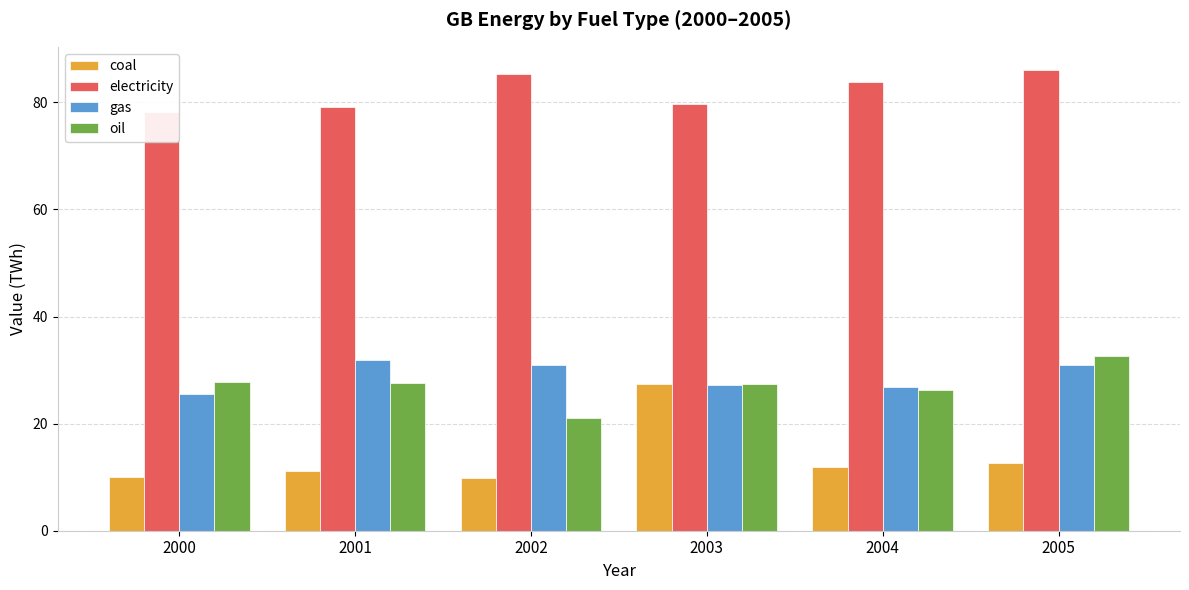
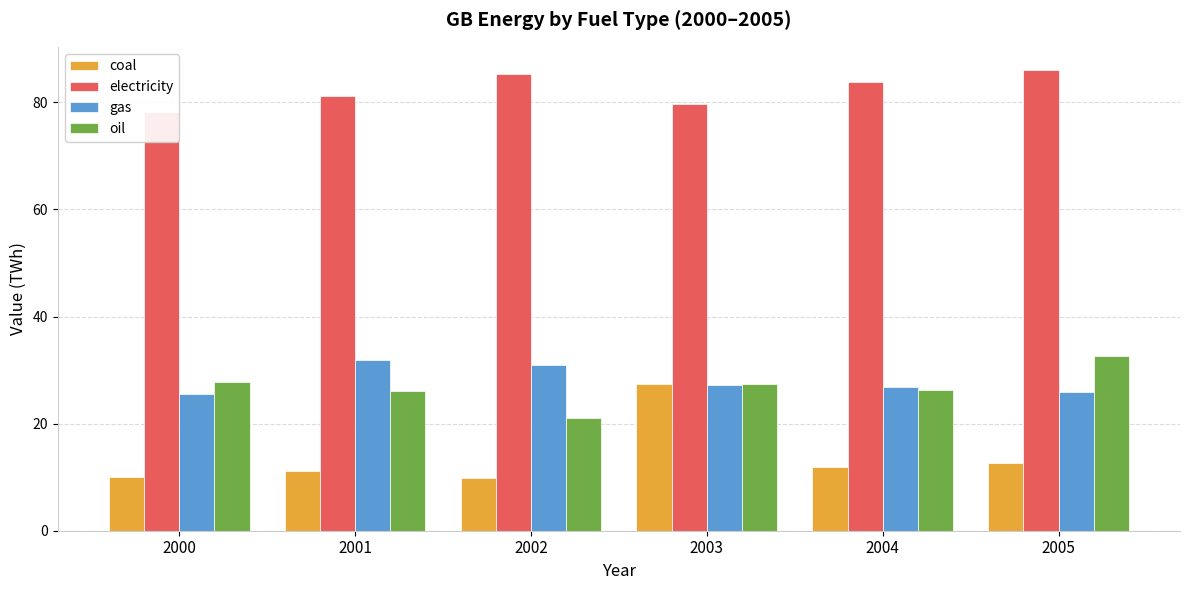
electricity, 2001: 79 -> 81
oil, 2001: 28 -> 26
gas, 2005: 31 -> 26
